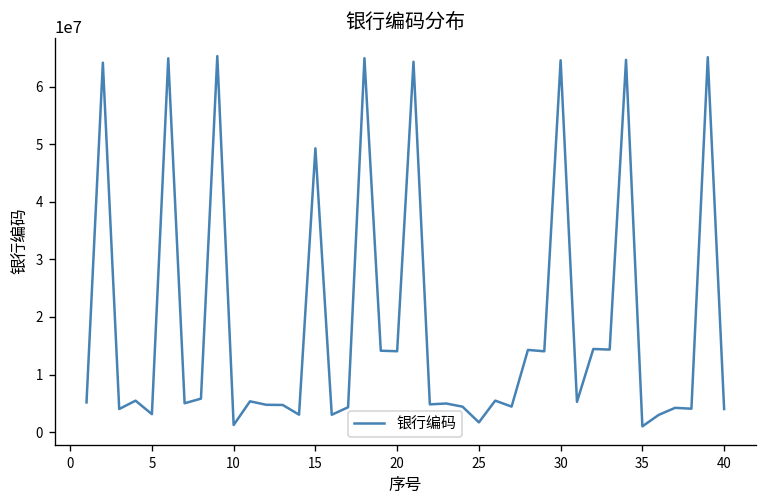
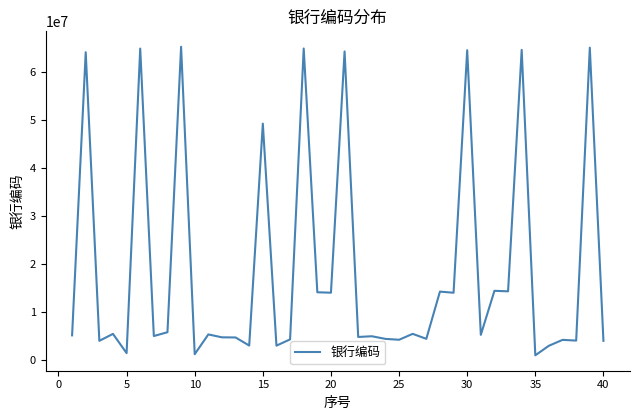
5: 3000000 -> 1000000
25: 2000000 -> 4000000
